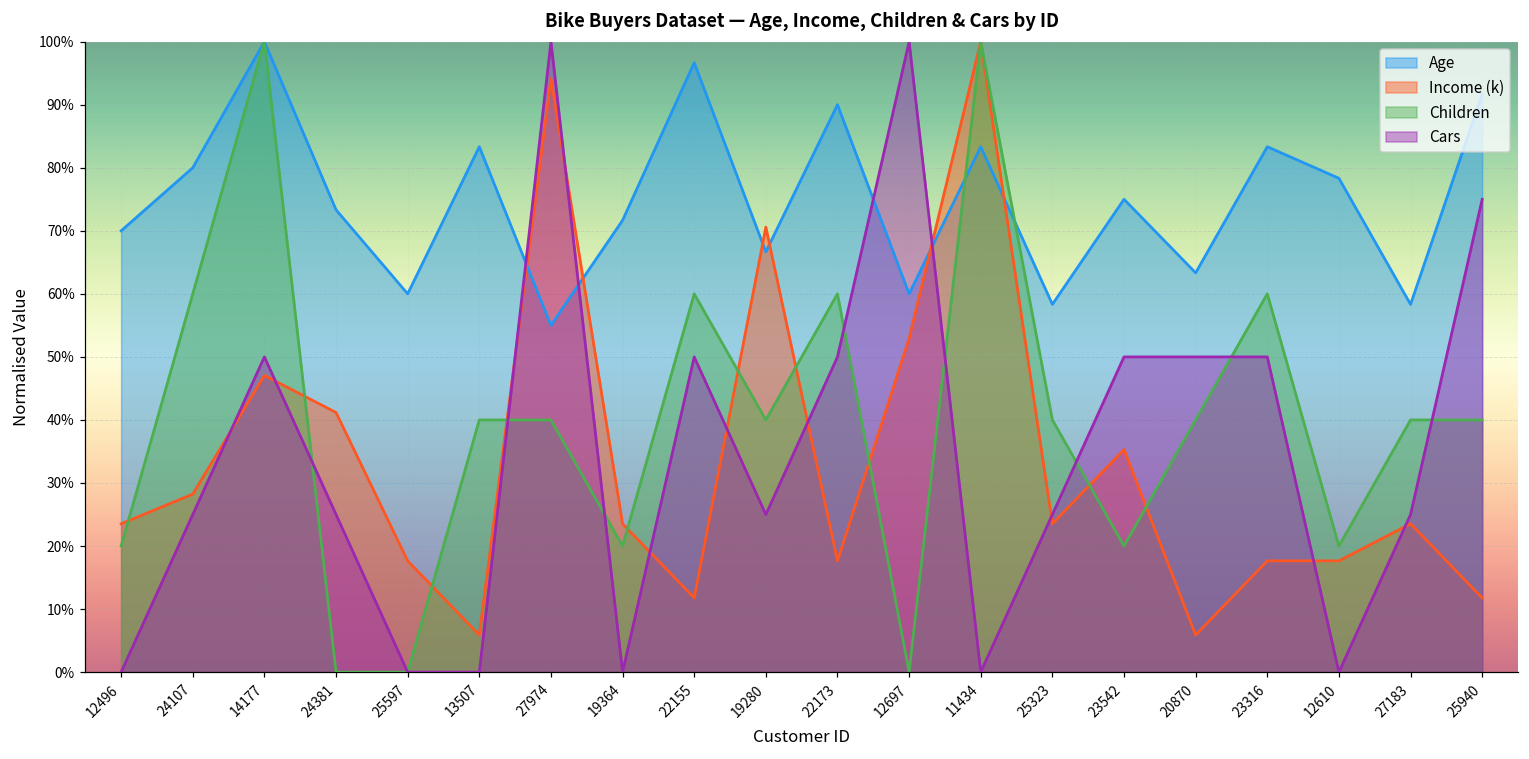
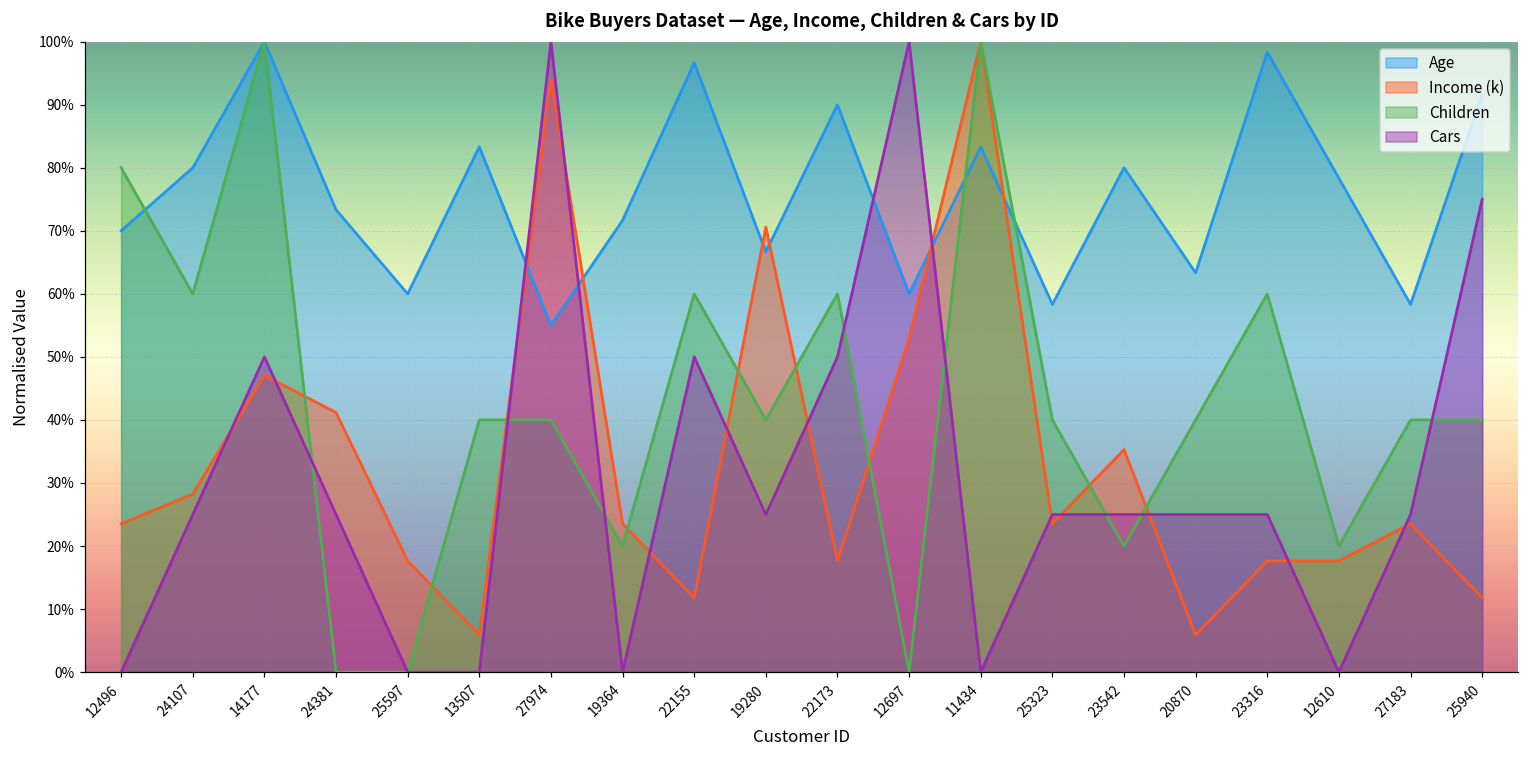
Children, 12496: 20% -> 80%
Age, 23542: 75% -> 80%
Cars, 23542: 50% -> 25%
Cars, 20870: 50% -> 25%
Age, 23316: 83% -> 98%
Cars, 23316: 50% -> 25%
